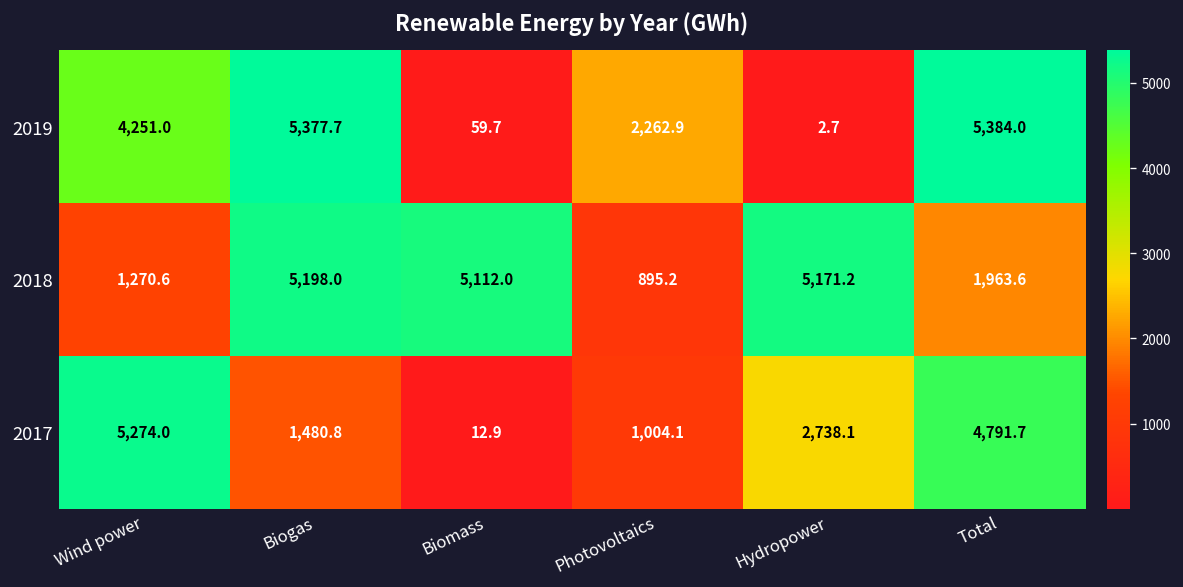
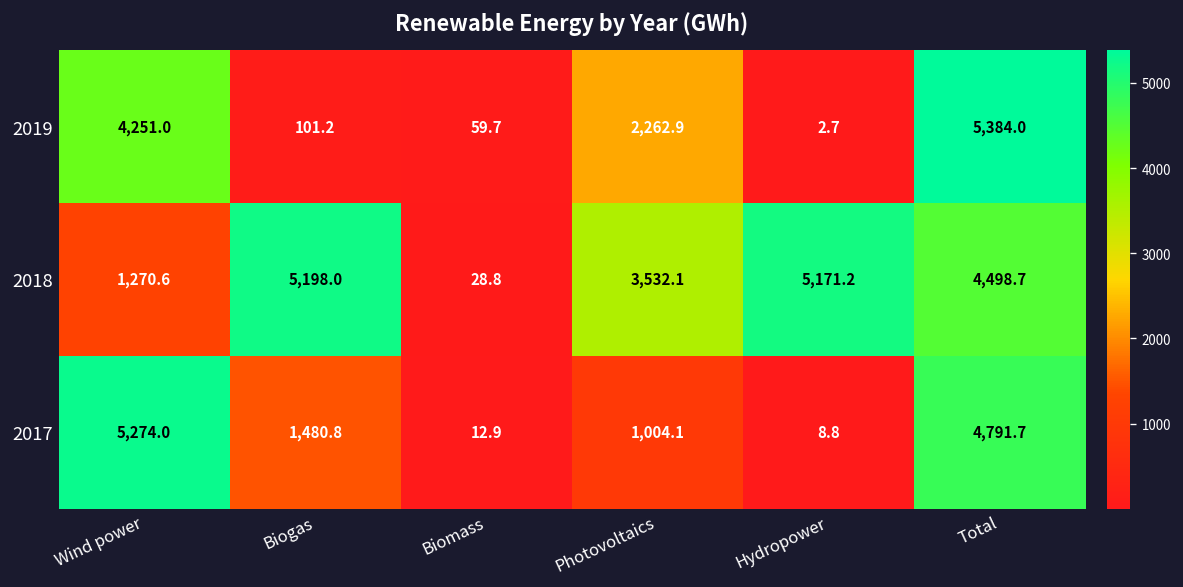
2019, Biogas: 5,377.7 -> 101.2
2018, Biomass: 5,112.0 -> 28.8
2018, Photovoltaics: 895.2 -> 3,532.1
2018, Total: 1,963.6 -> 4,498.7
2017, Hydropower: 2,738.1 -> 8.8
